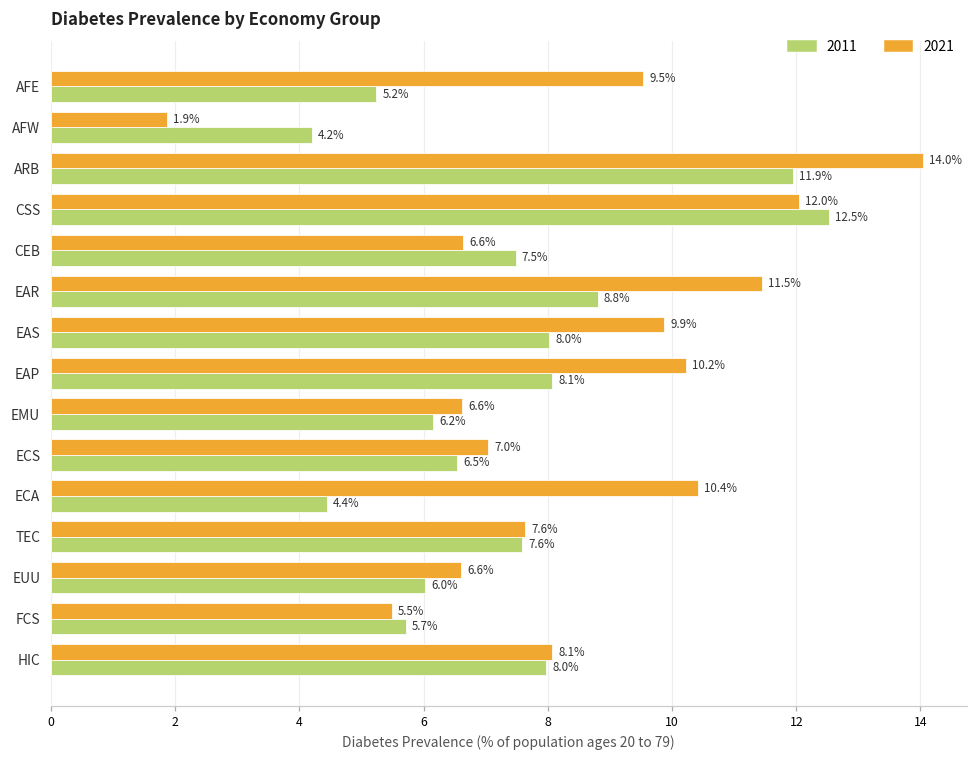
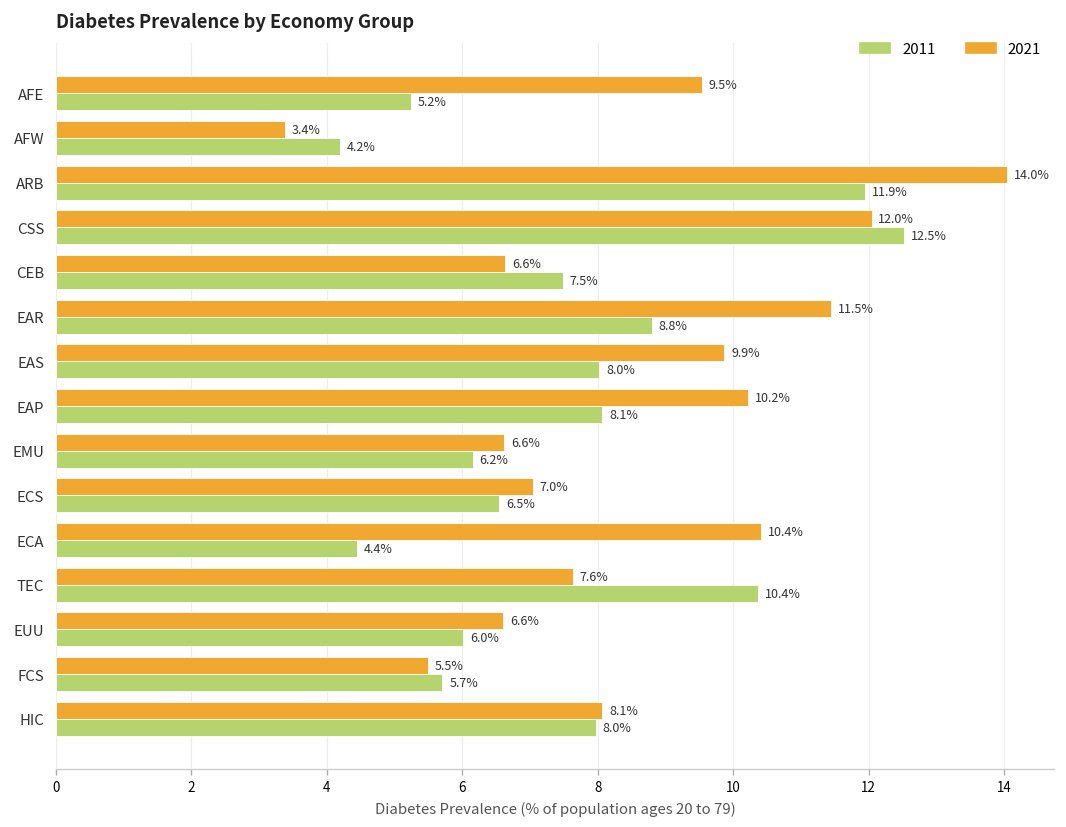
2021, AFW: 1.9% -> 3.4%
2011, TEC: 7.6% -> 10.4%
